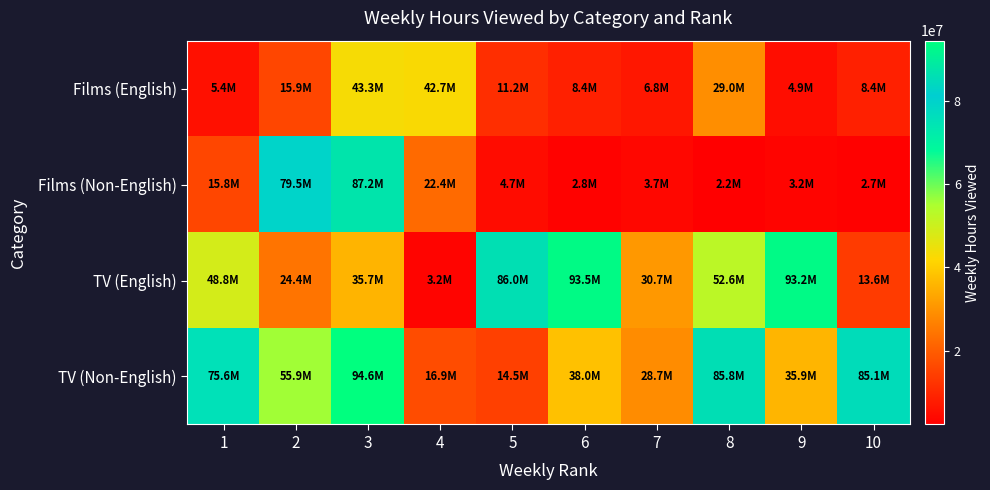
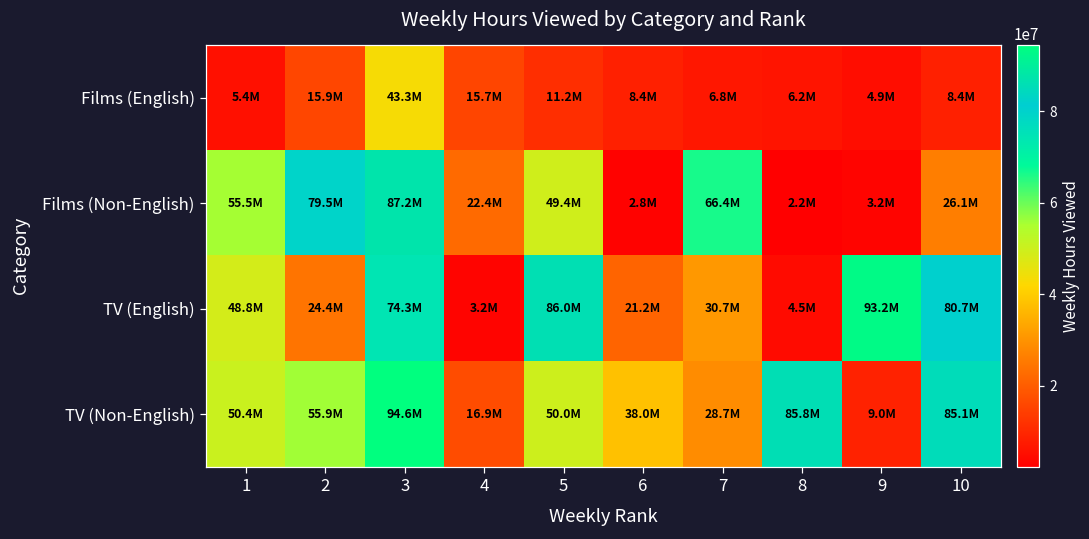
Films (English), 4: 42.7M -> 15.7M
Films (English), 8: 29.0M -> 6.2M
Films (Non-English), 1: 15.8M -> 55.5M
Films (Non-English), 5: 4.7M -> 49.4M
Films (Non-English), 7: 3.7M -> 66.4M
Films (Non-English), 10: 2.7M -> 26.1M
TV (English), 3: 35.7M -> 74.3M
TV (English), 6: 93.5M -> 21.2M
TV (English), 8: 52.6M -> 4.5M
TV (English), 10: 13.6M -> 80.7M
TV (Non-English), 1: 75.6M -> 50.4M
TV (Non-English), 5: 14.5M -> 50.0M
TV (Non-English), 9: 35.9M -> 9.0M
